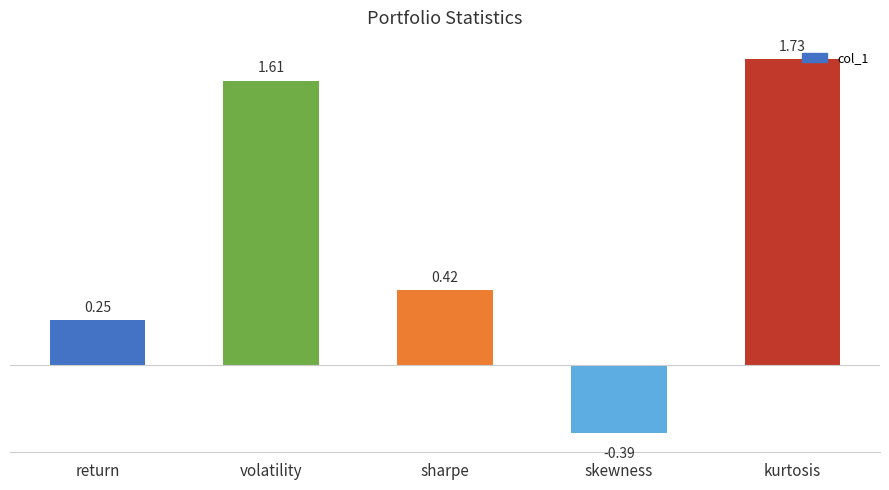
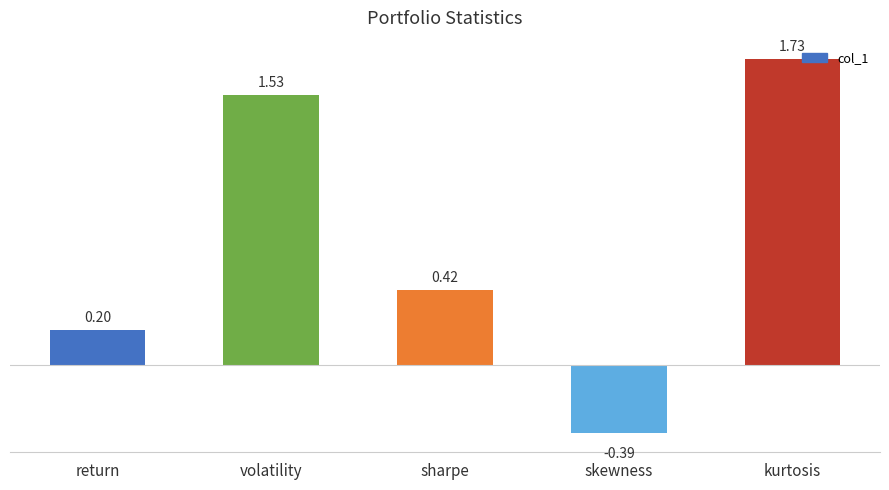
return: 0.25 -> 0.20
volatility: 1.61 -> 1.53
